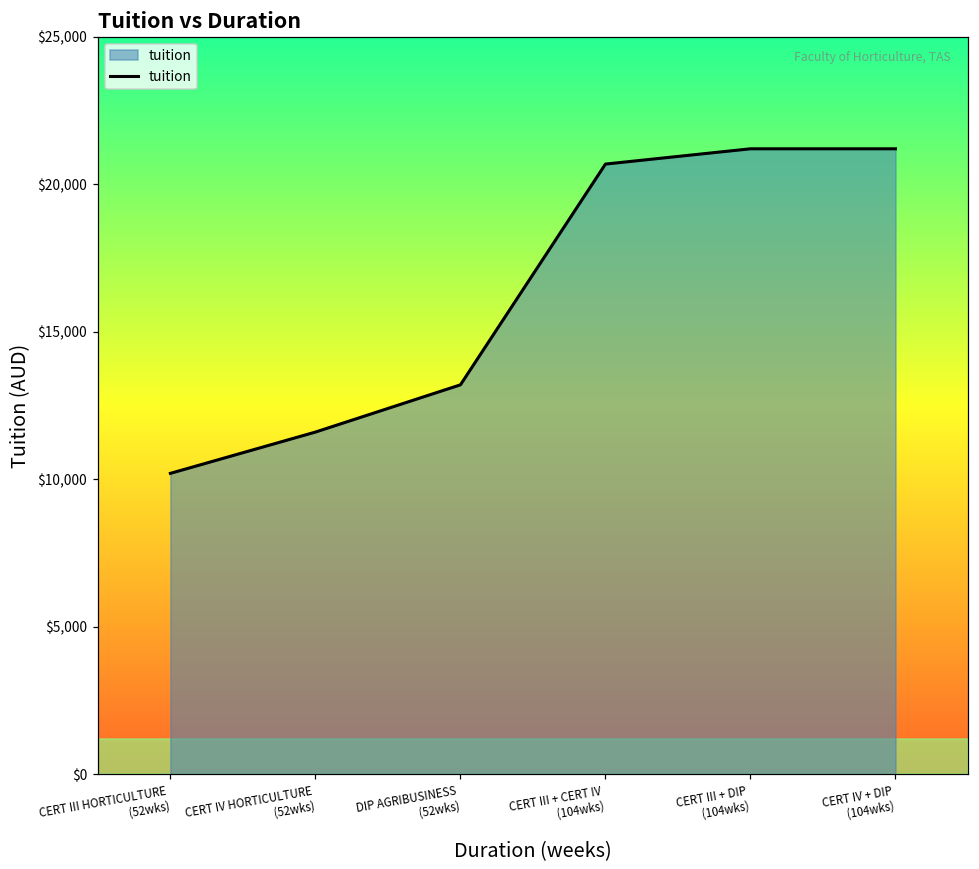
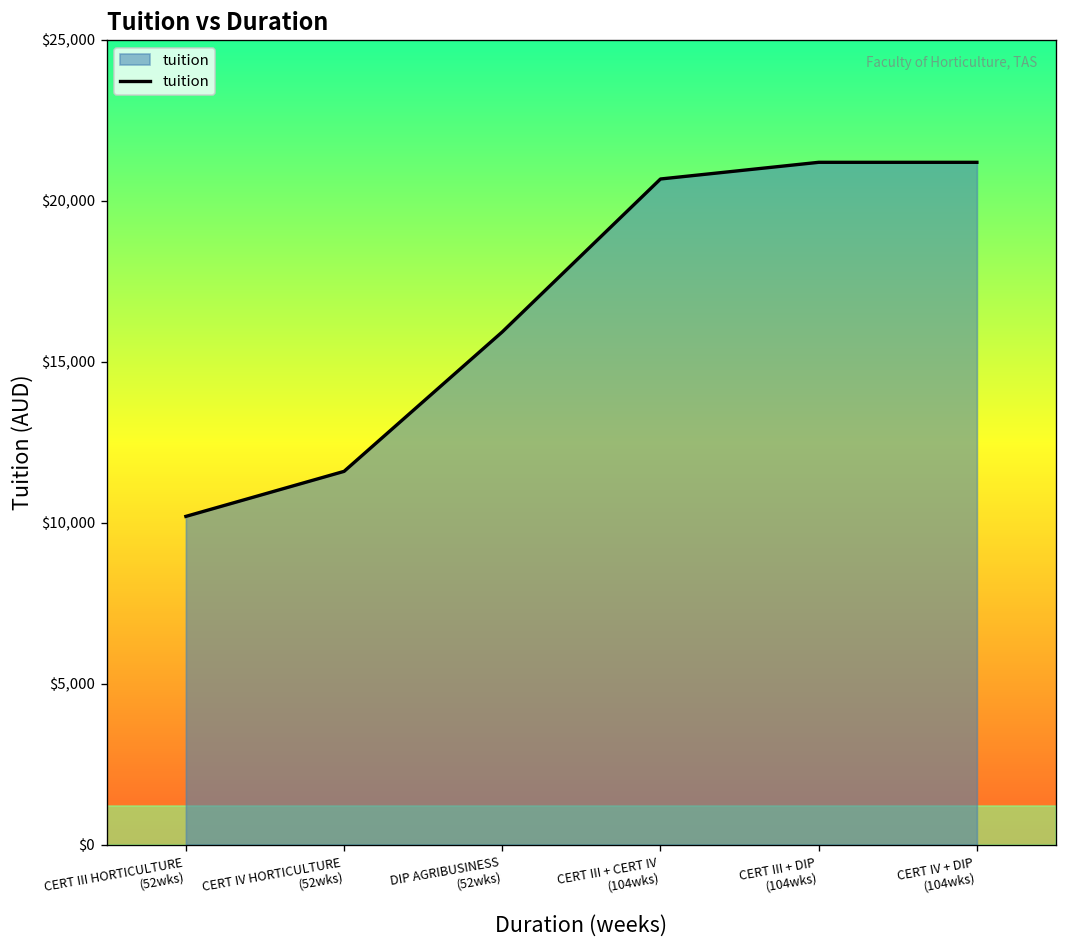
DIP AGRIBUSINESS (52wks): $13,200 -> $15,900
